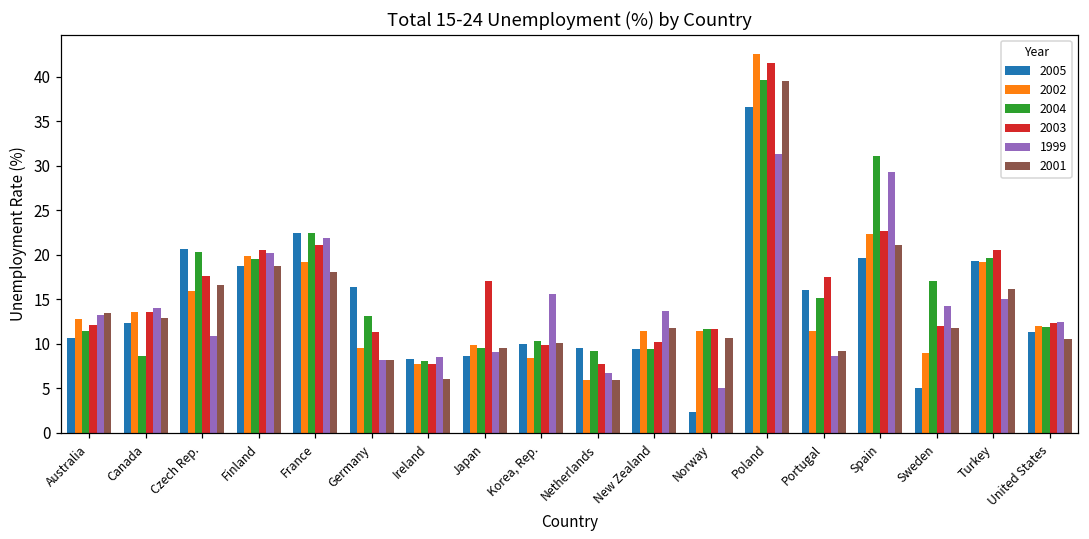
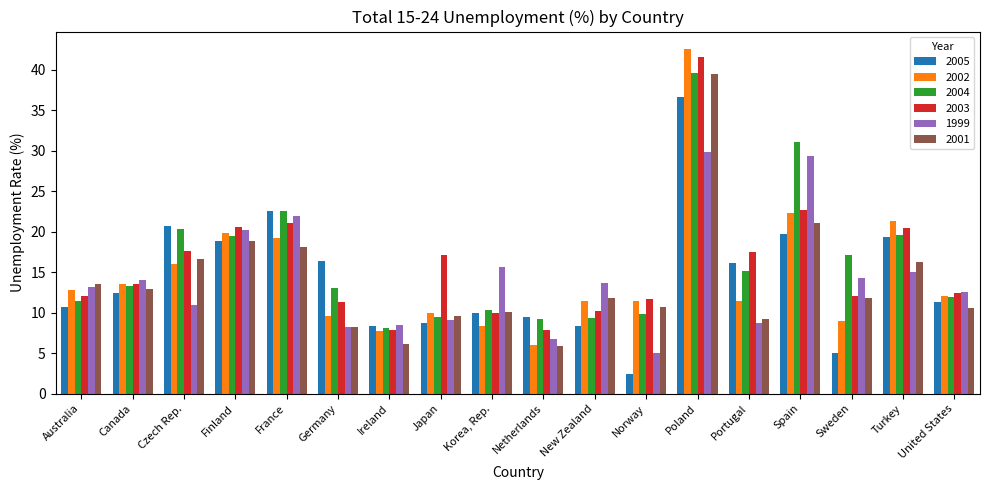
2004, Canada: 9 -> 13
2005, New Zealand: 9 -> 8
2004, Norway: 12 -> 10
1999, Poland: 31 -> 30
2002, Turkey: 19 -> 21
